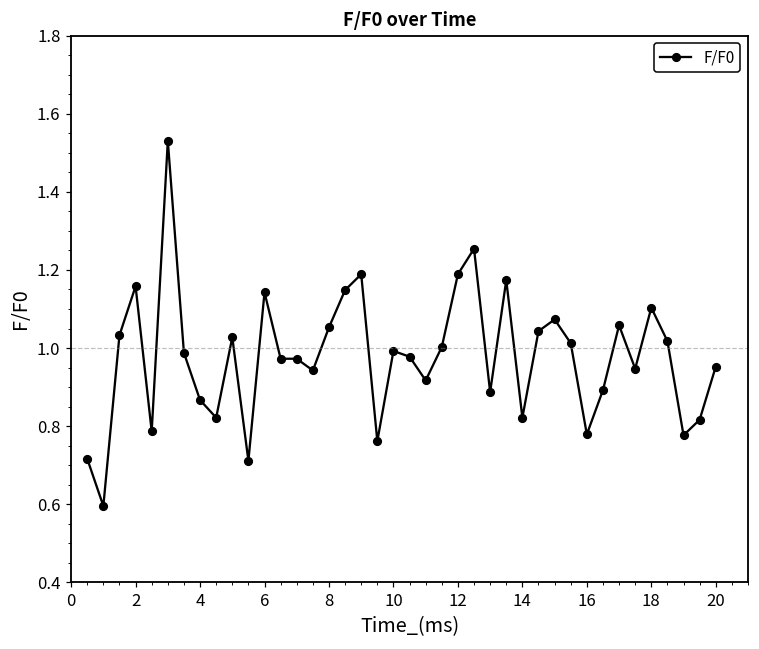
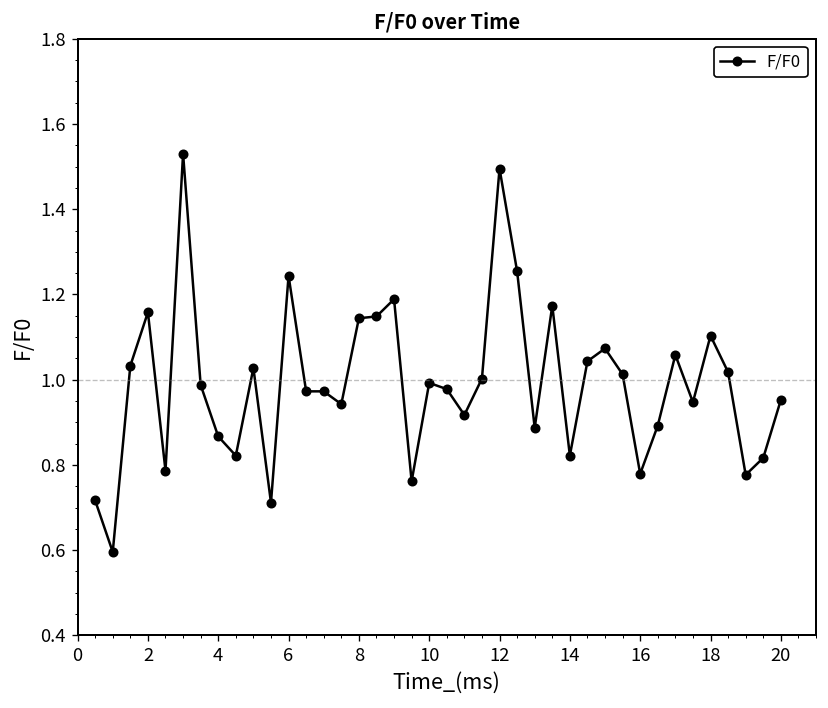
6: 1.14 -> 1.24
8: 1.05 -> 1.14
12: 1.19 -> 1.50
